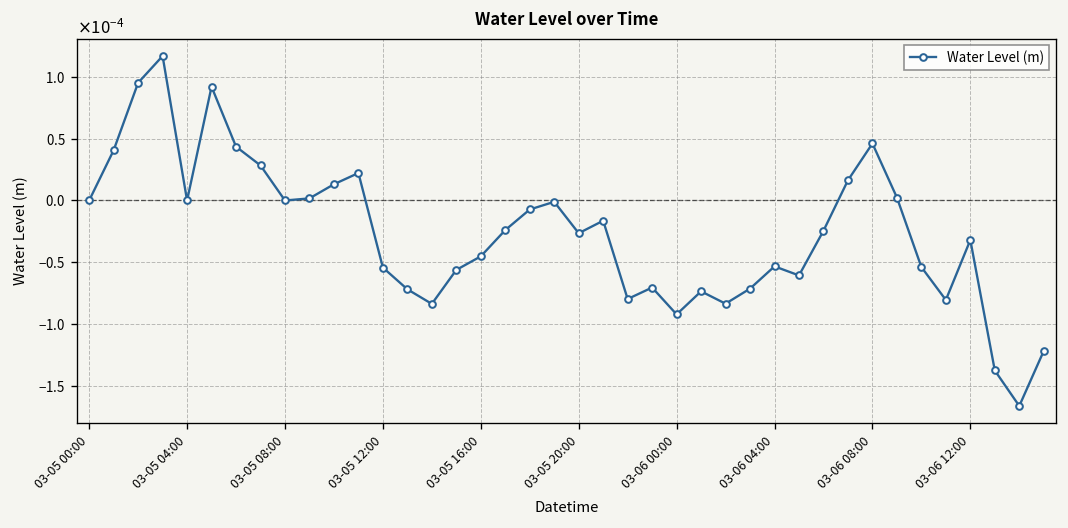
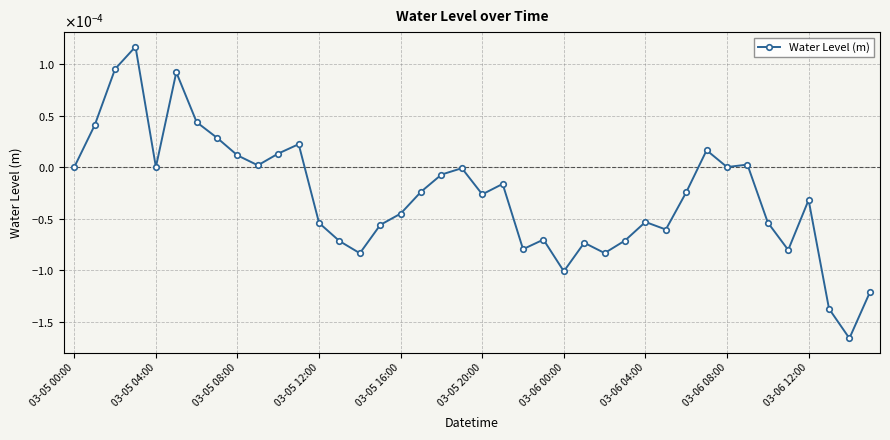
03-05 08:00: 0.00000 -> 0.00001
03-06 00:00: -0.000092 -> -0.000101
03-06 08:00: 0.00005 -> 0.00000
